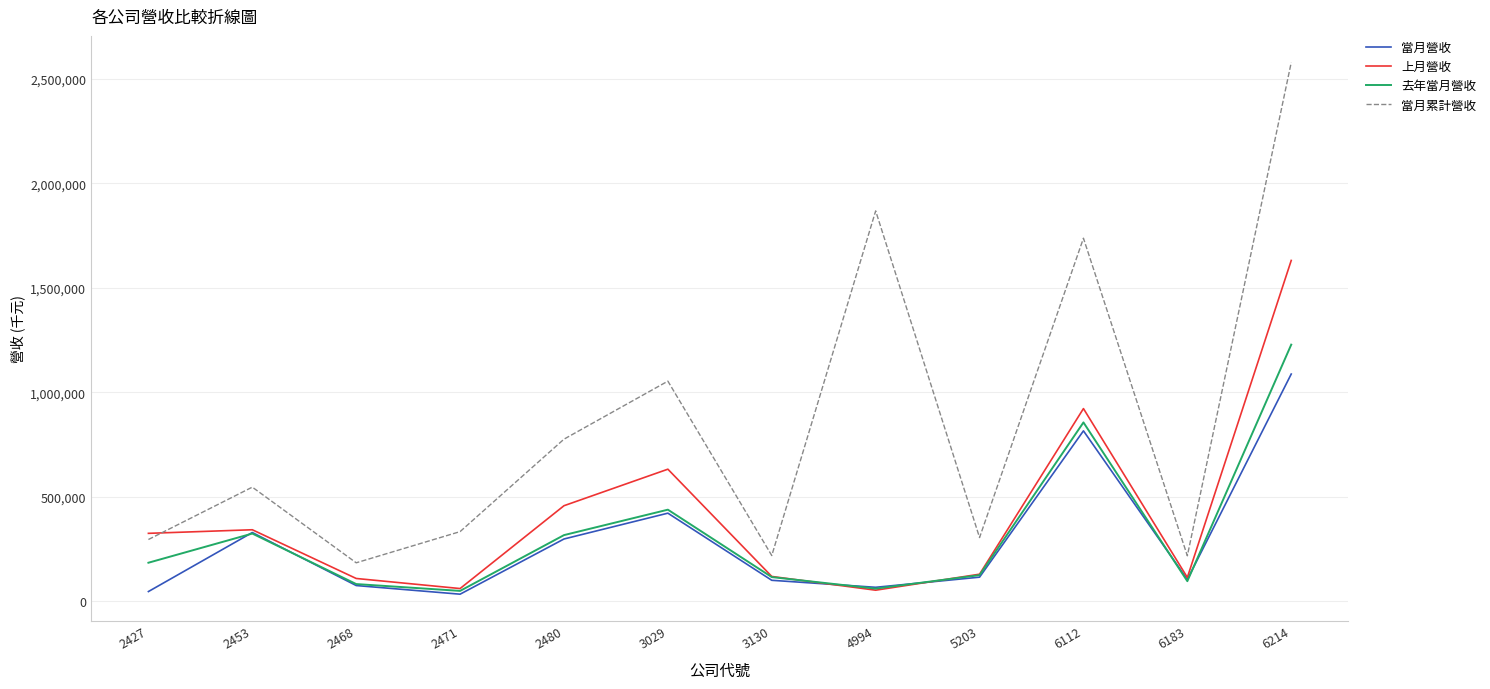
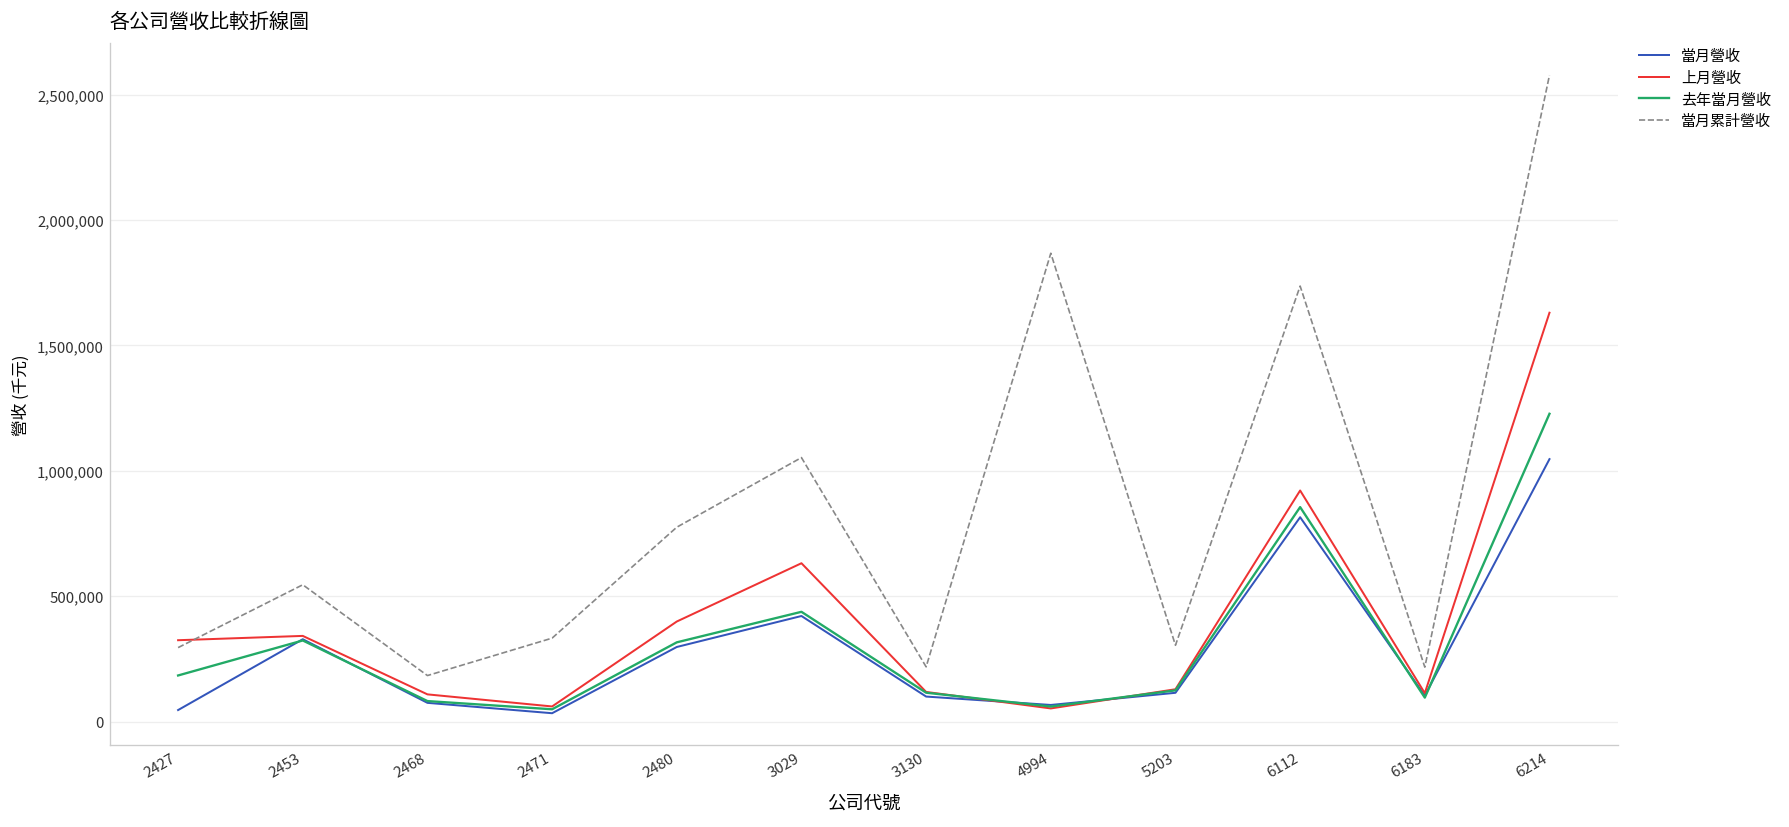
上月營收, 2480: 460,000 -> 400,000
當月營收, 6214: 1,090,000 -> 1,050,000
